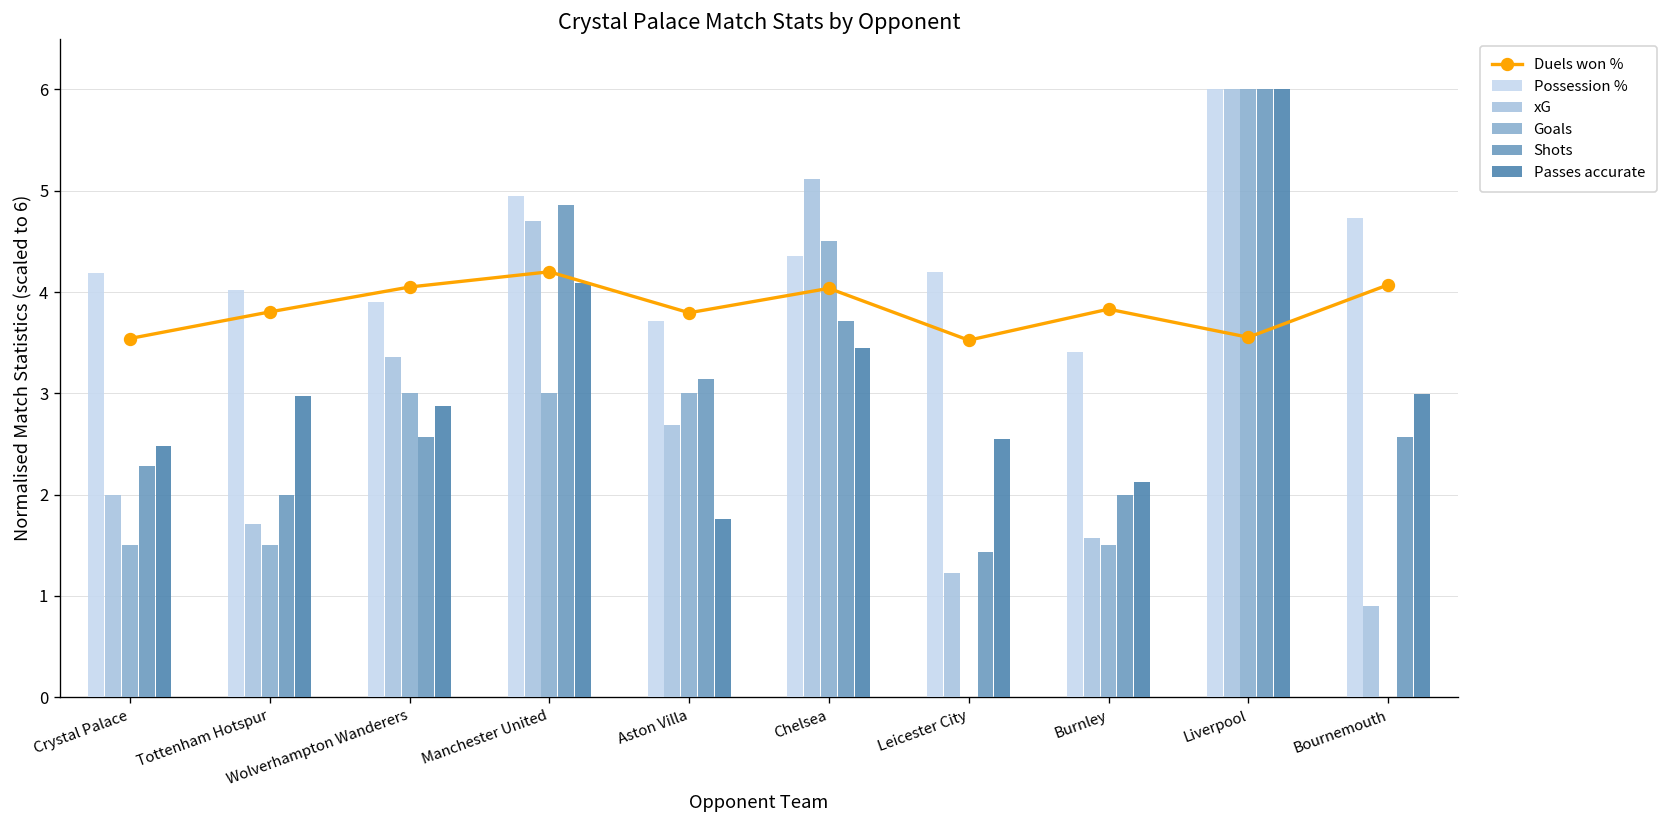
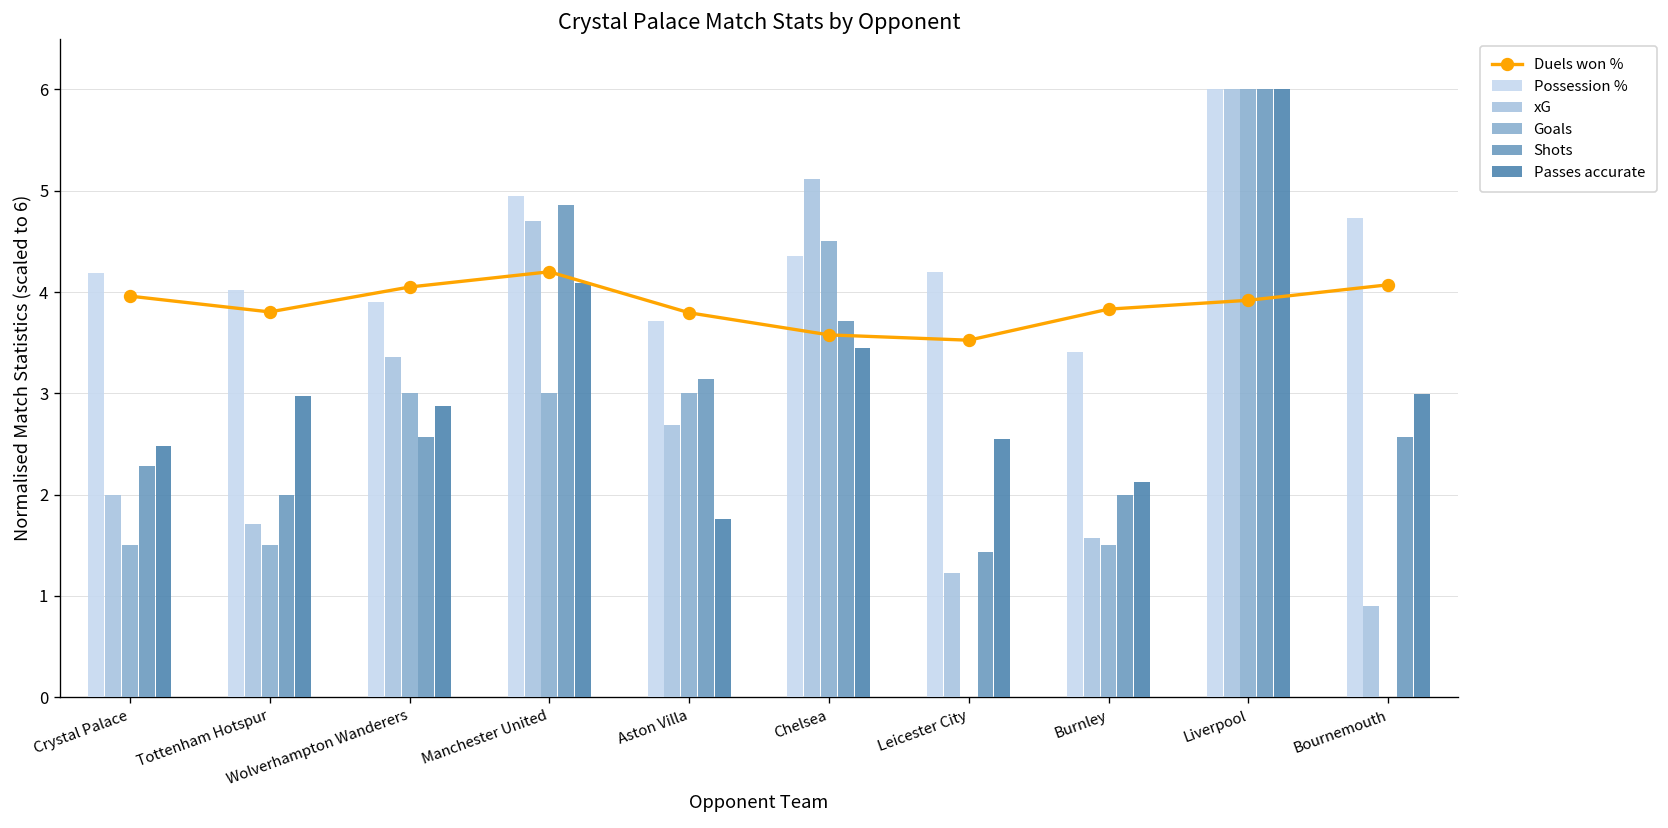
Duels won %, Crystal Palace: 3.5 -> 4.0
Duels won %, Chelsea: 4.0 -> 3.6
Duels won %, Liverpool: 3.6 -> 3.9
